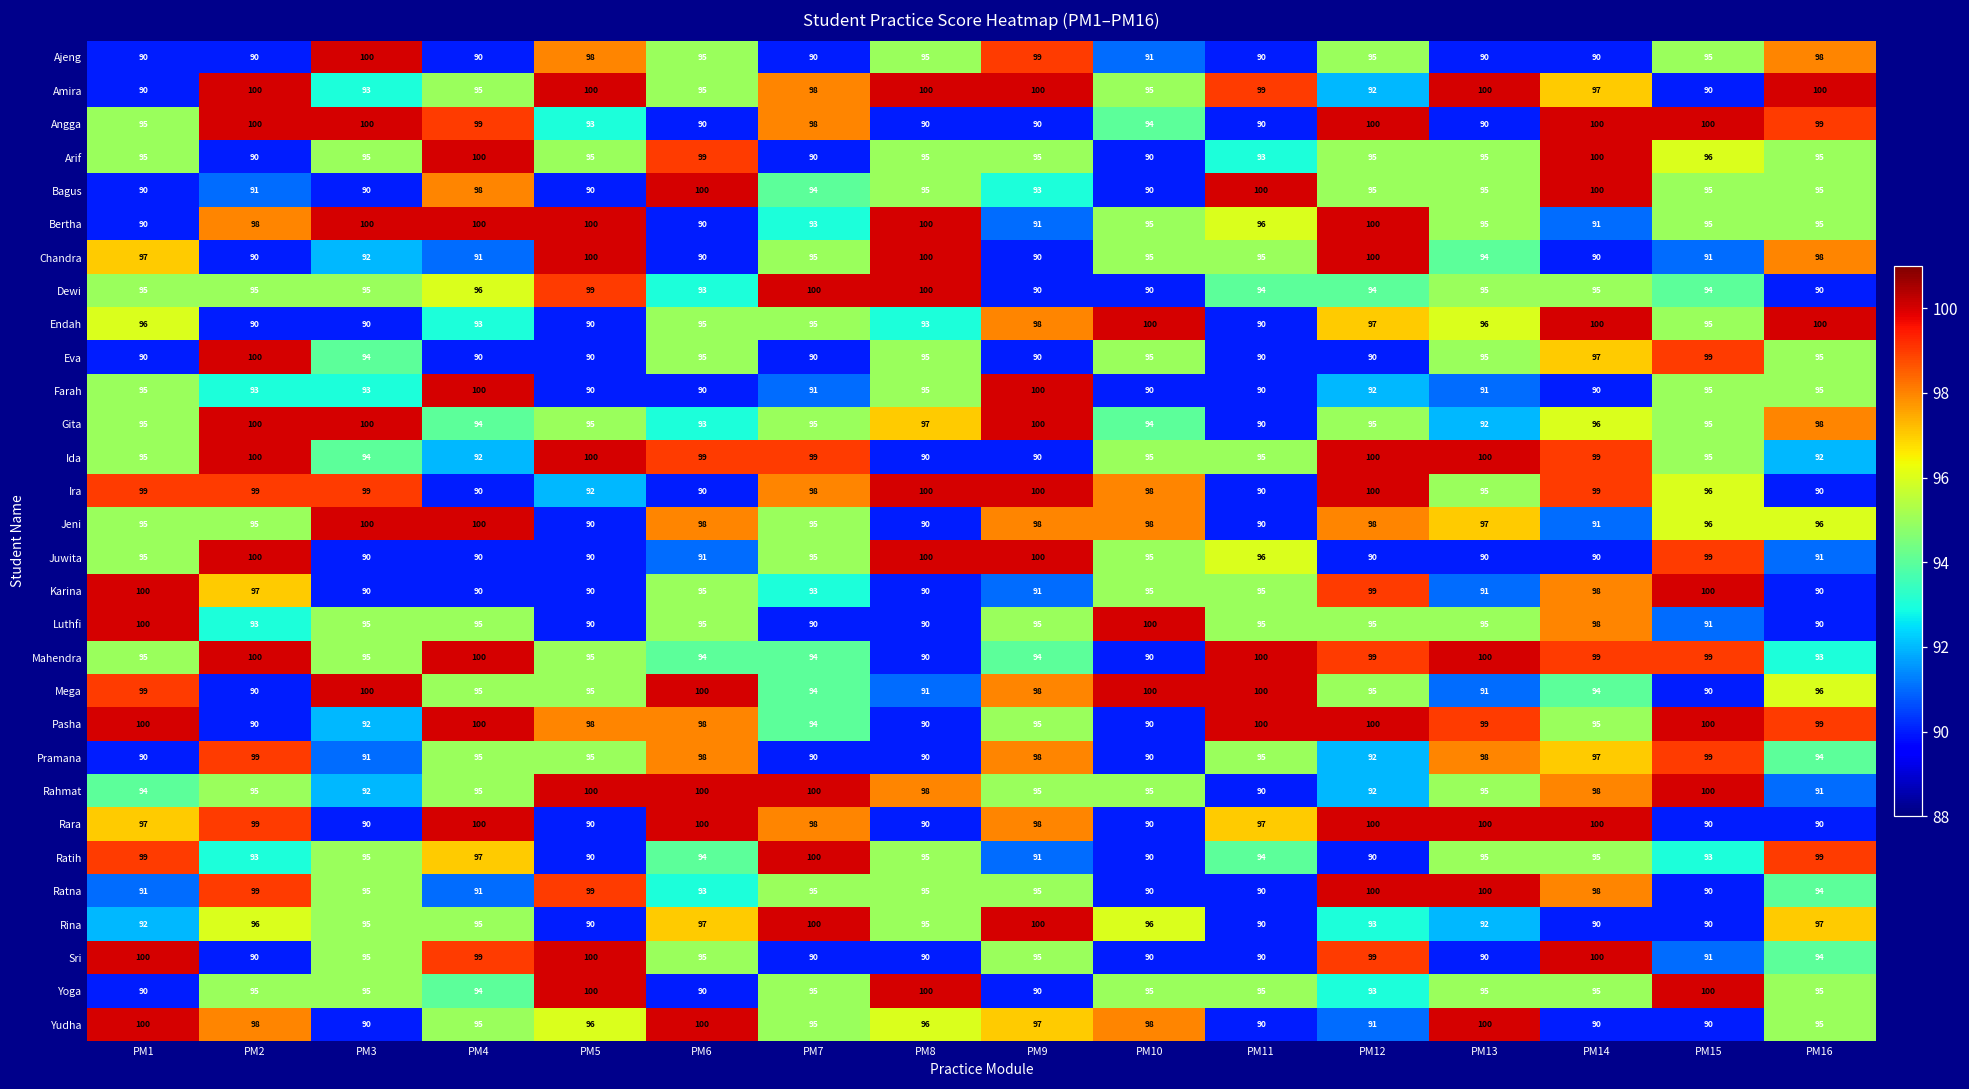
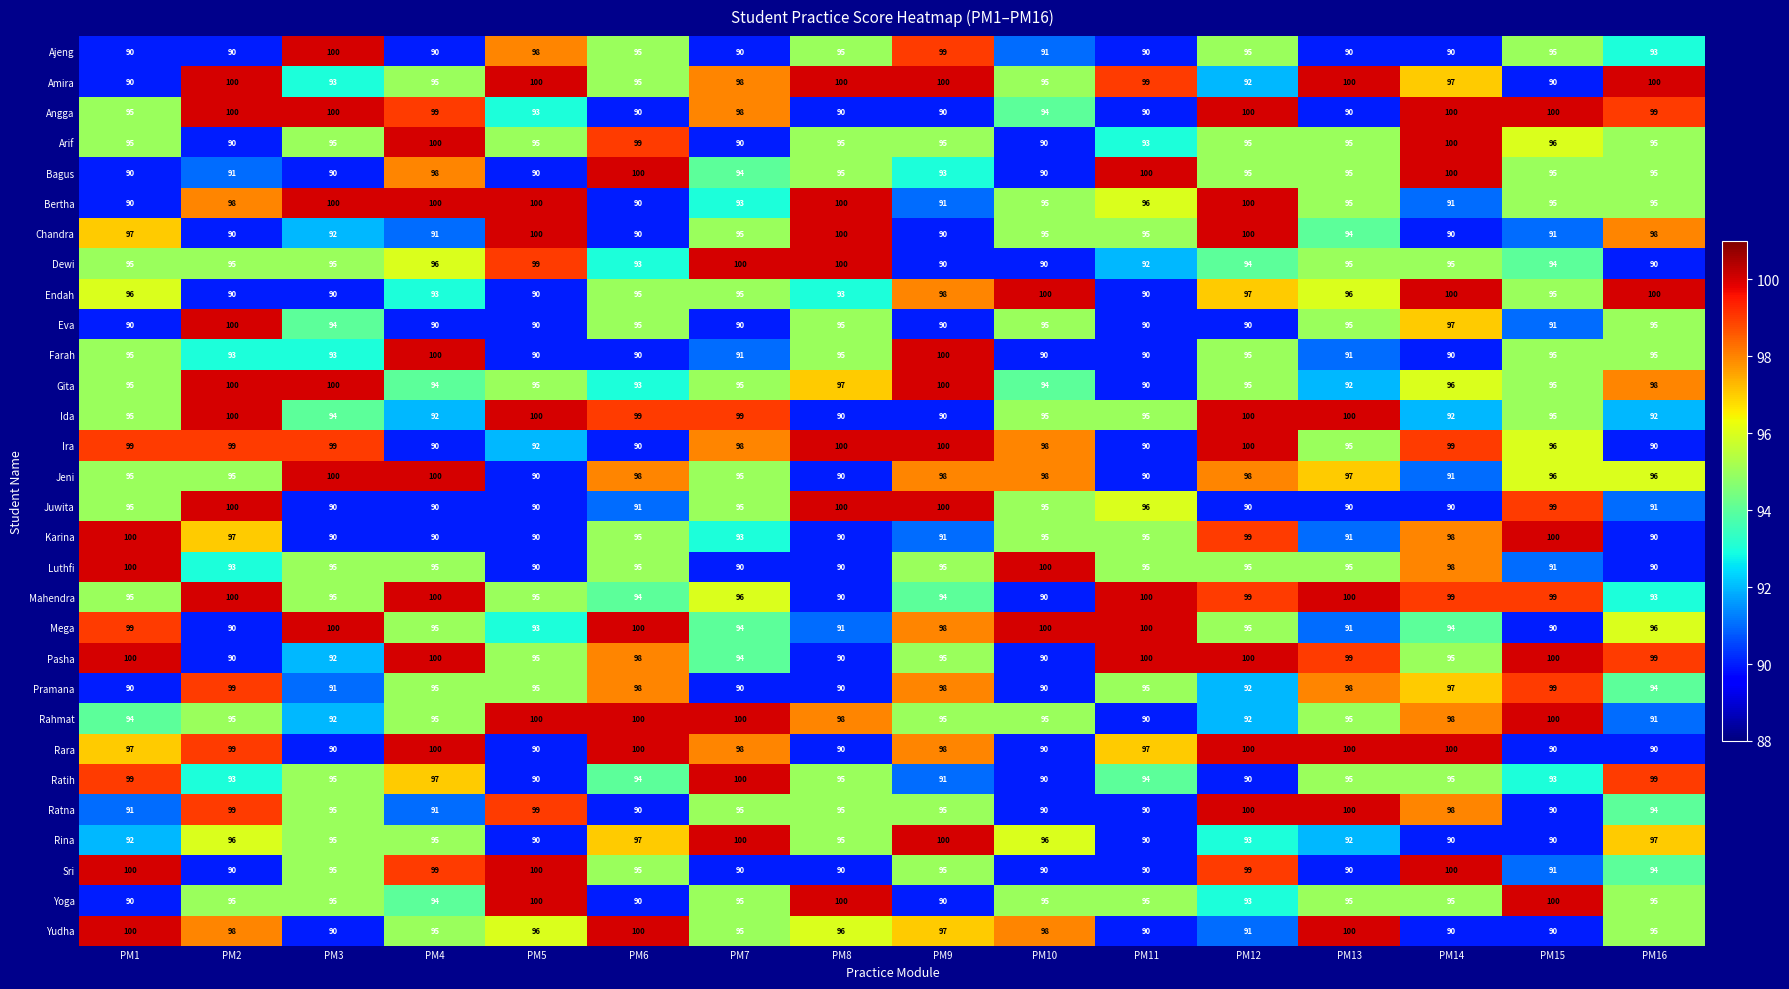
Ajeng, PM16: 98 -> 93
Dewi, PM11: 94 -> 92
Eva, PM15: 99 -> 91
Farah, PM12: 92 -> 95
Ida, PM14: 99 -> 92
Mahendra, PM7: 94 -> 96
Mega, PM5: 95 -> 93
Pasha, PM5: 98 -> 95
Ratna, PM6: 93 -> 90
